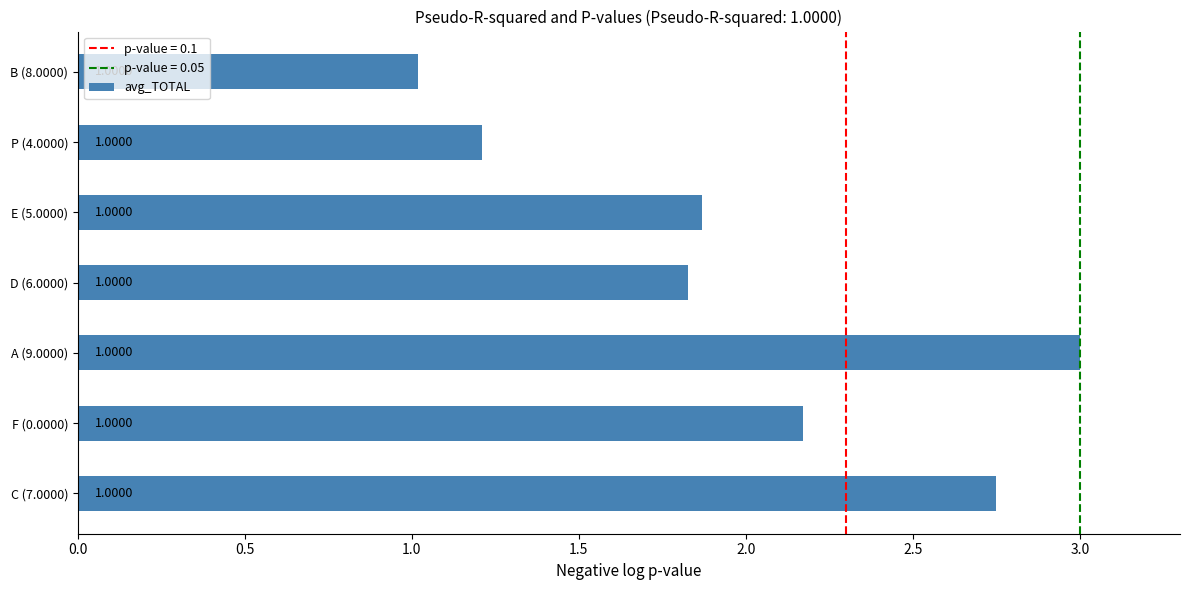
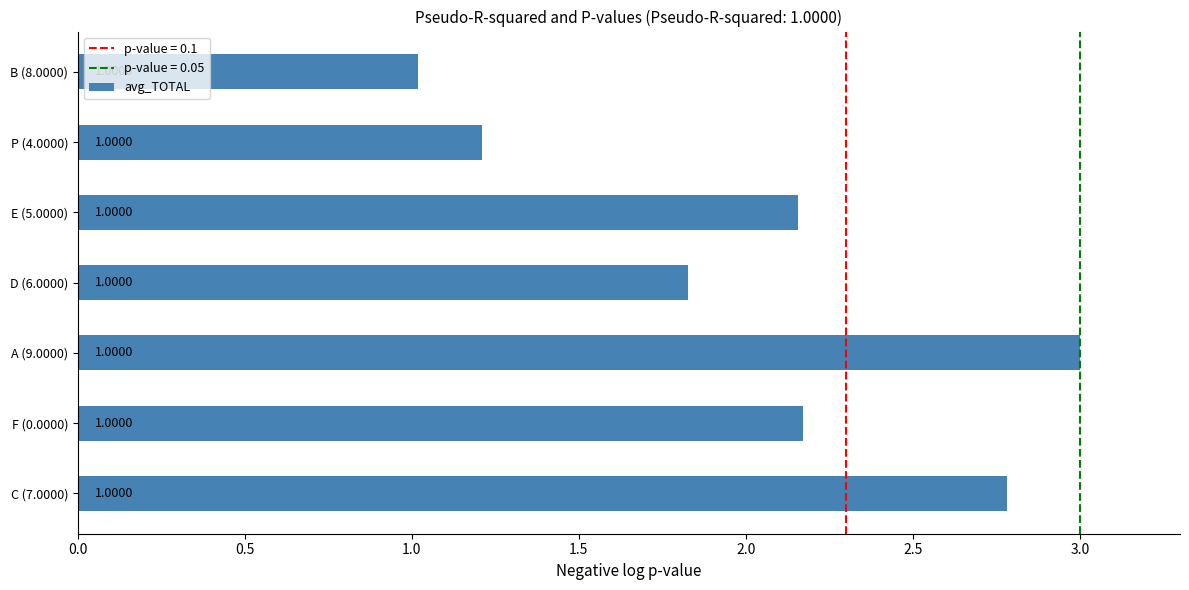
E (5.0000): 1.87 -> 2.16
C (7.0000): 2.75 -> 2.78
